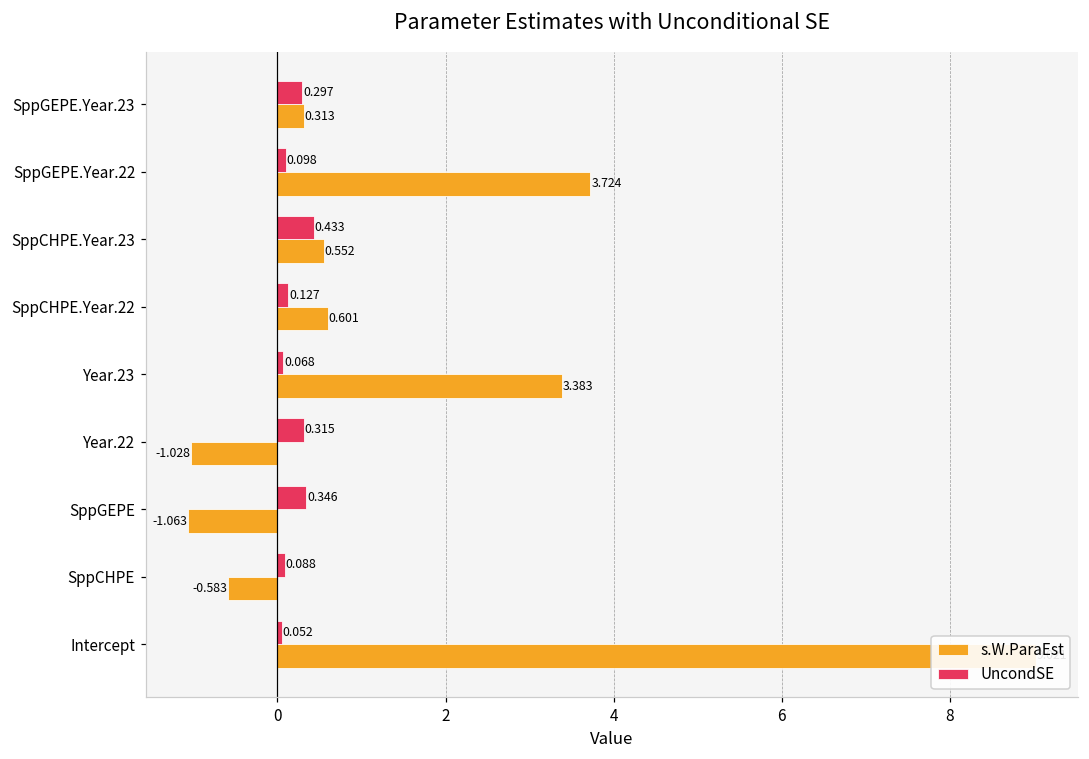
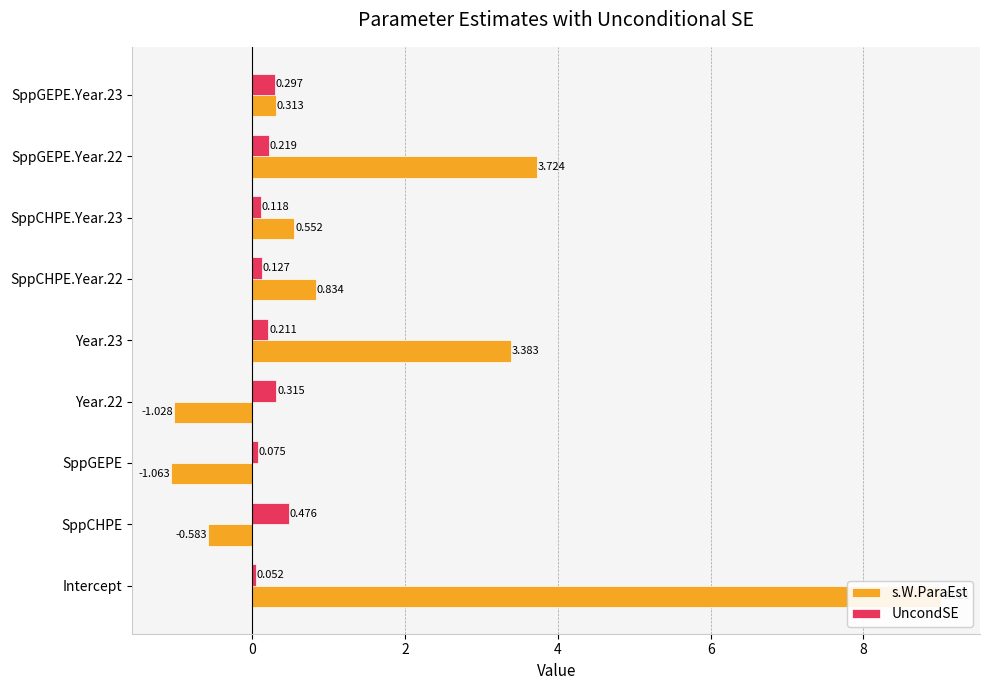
UncondSE, SppGEPE.Year.22: 0.098 -> 0.219
UncondSE, SppCHPE.Year.23: 0.433 -> 0.118
s.W.ParaEst, SppCHPE.Year.22: 0.601 -> 0.834
UncondSE, Year.23: 0.068 -> 0.211
UncondSE, SppGEPE: 0.346 -> 0.075
UncondSE, SppCHPE: 0.088 -> 0.476
